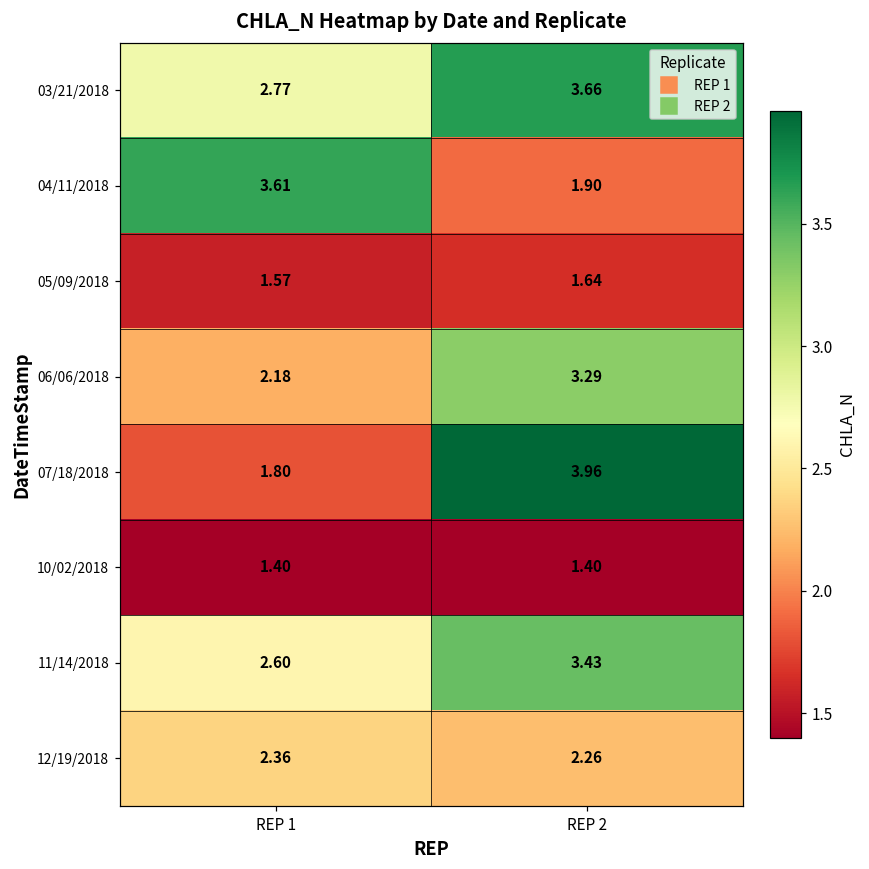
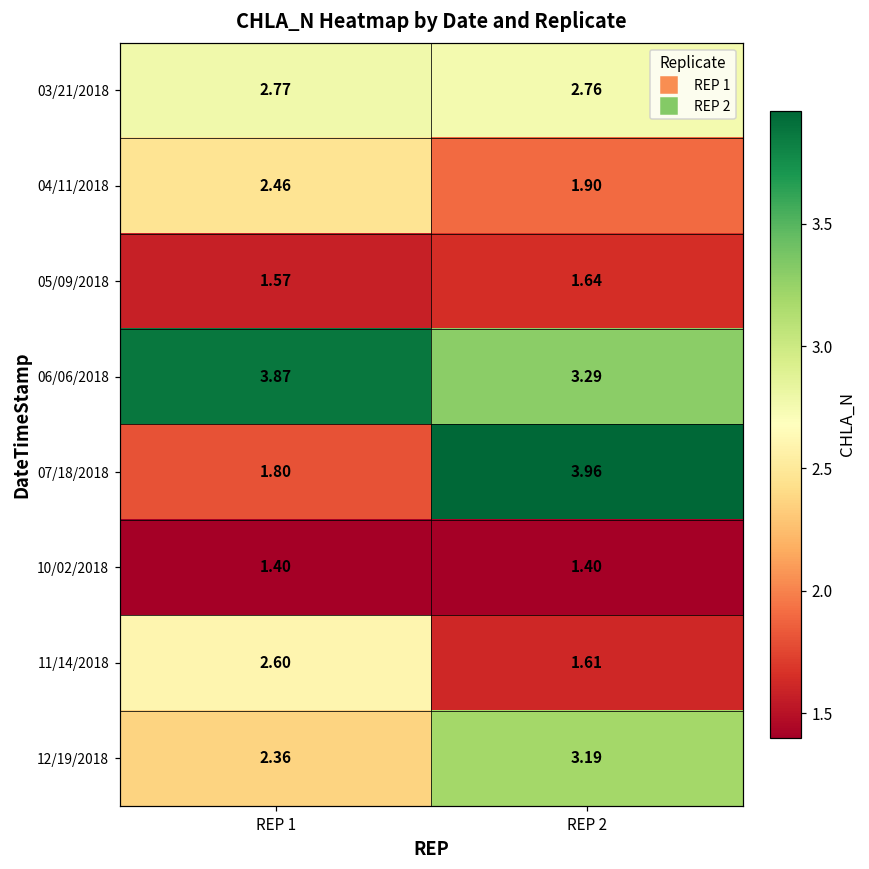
03/21/2018, REP 2: 3.66 -> 2.76
04/11/2018, REP 1: 3.61 -> 2.46
06/06/2018, REP 1: 2.18 -> 3.87
11/14/2018, REP 2: 3.43 -> 1.61
12/19/2018, REP 2: 2.26 -> 3.19
